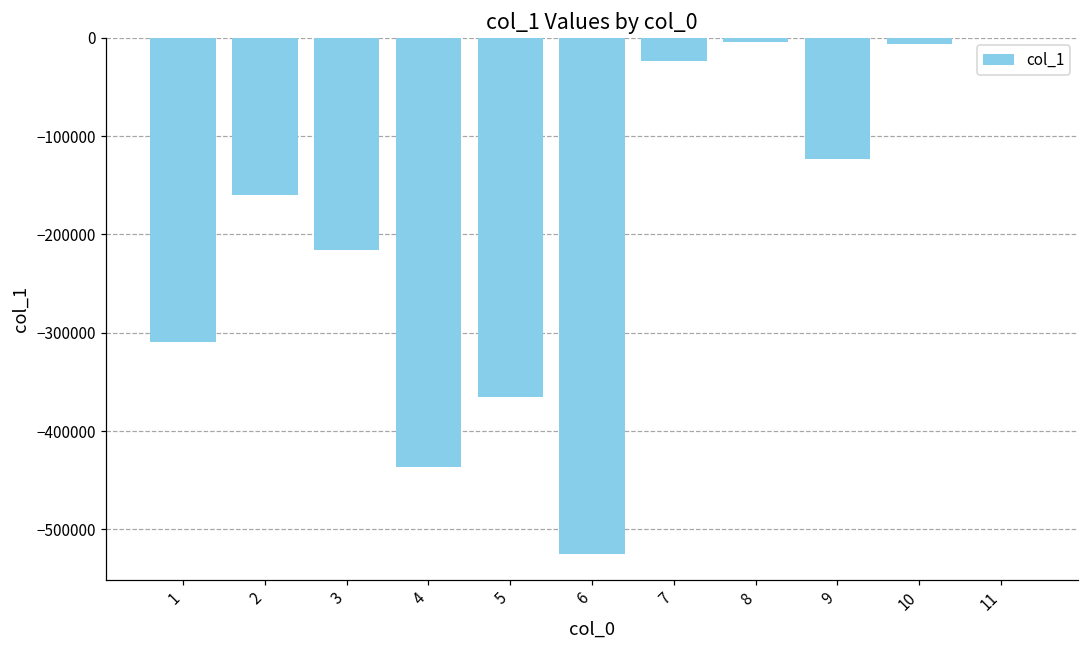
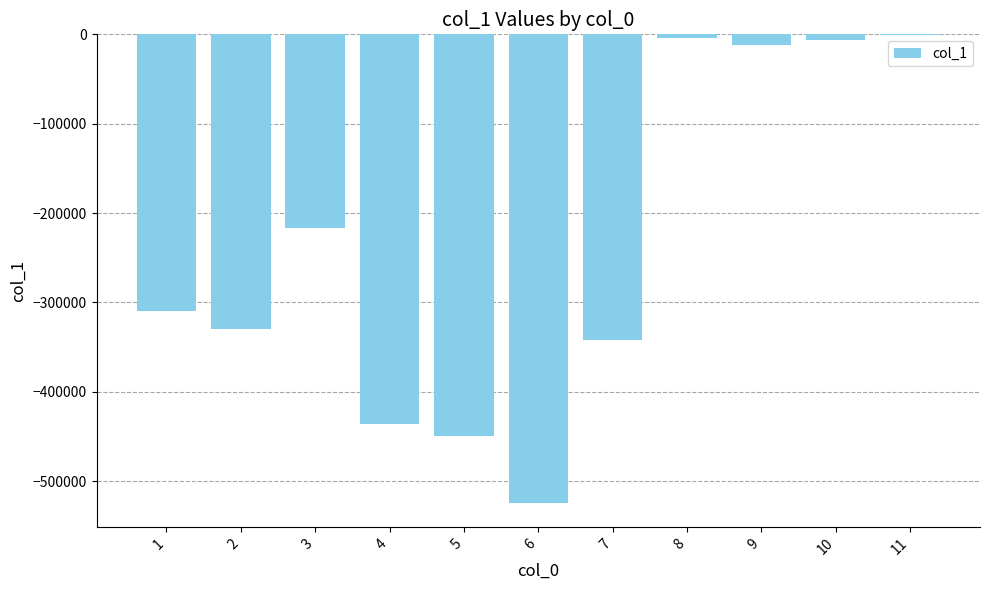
2: -160000 -> -330000
5: -370000 -> -450000
7: -20000 -> -340000
9: -120000 -> -10000
